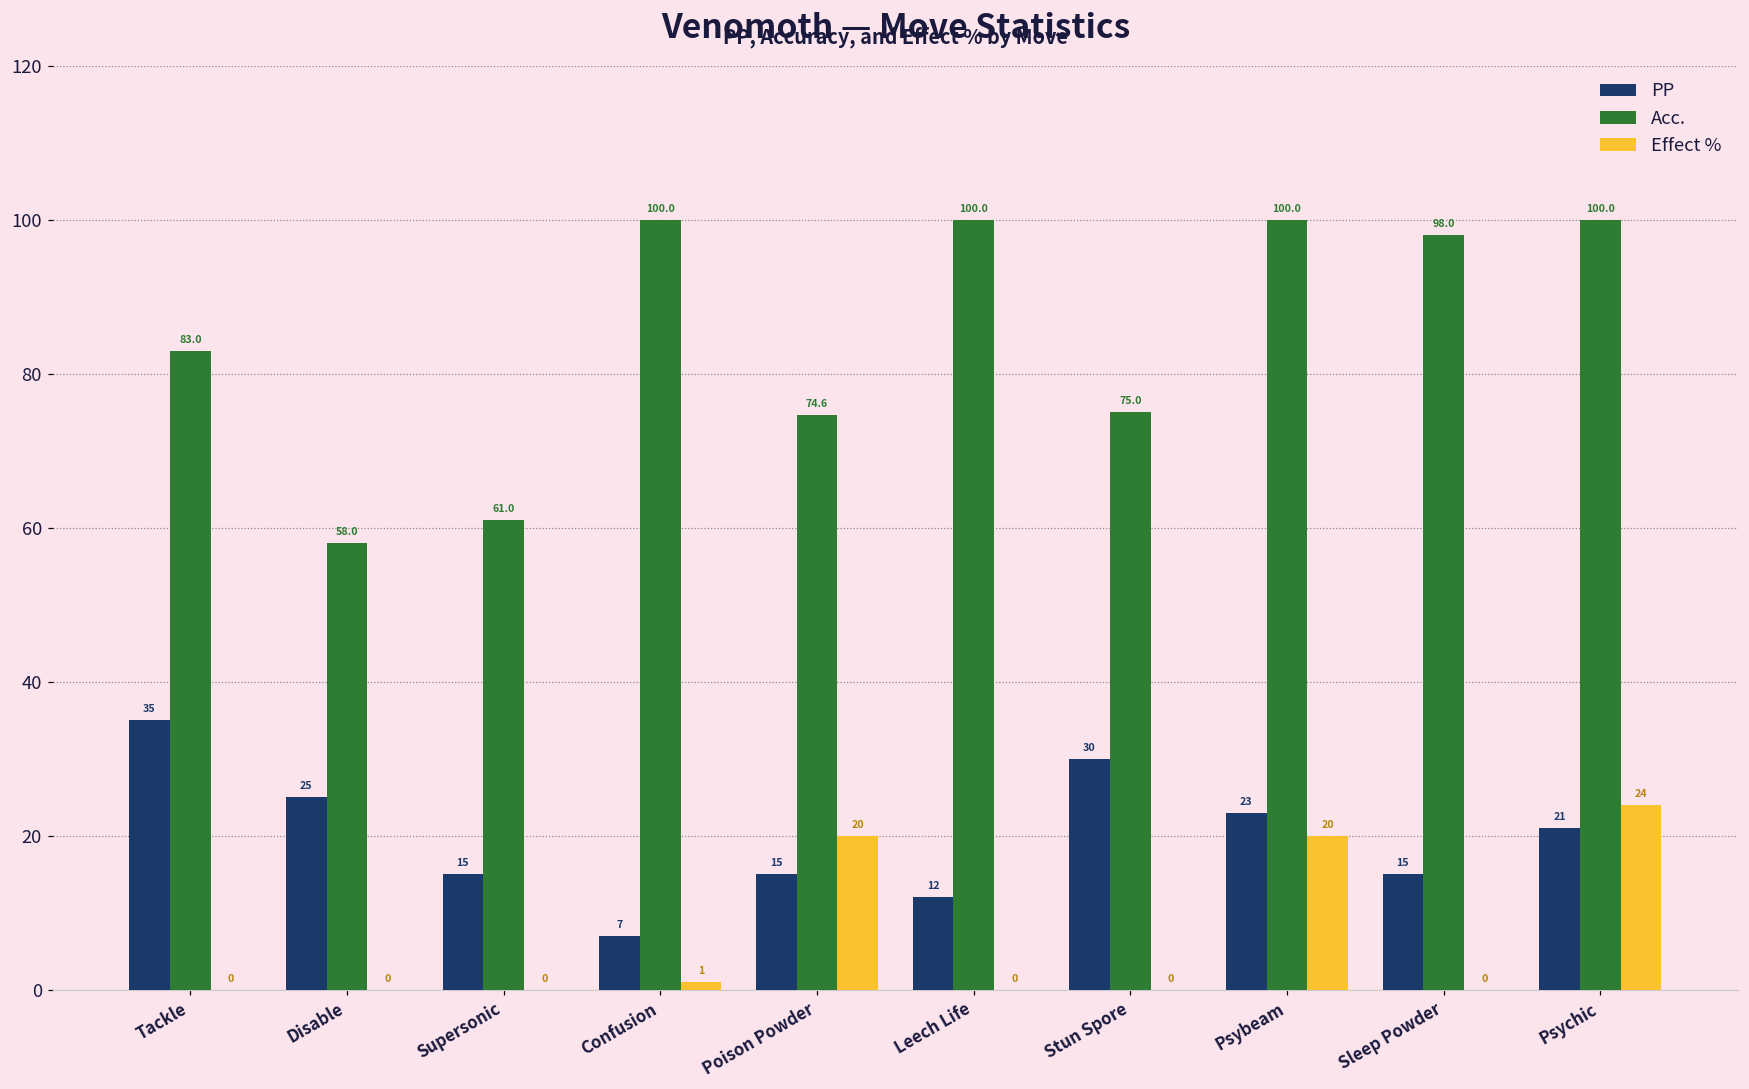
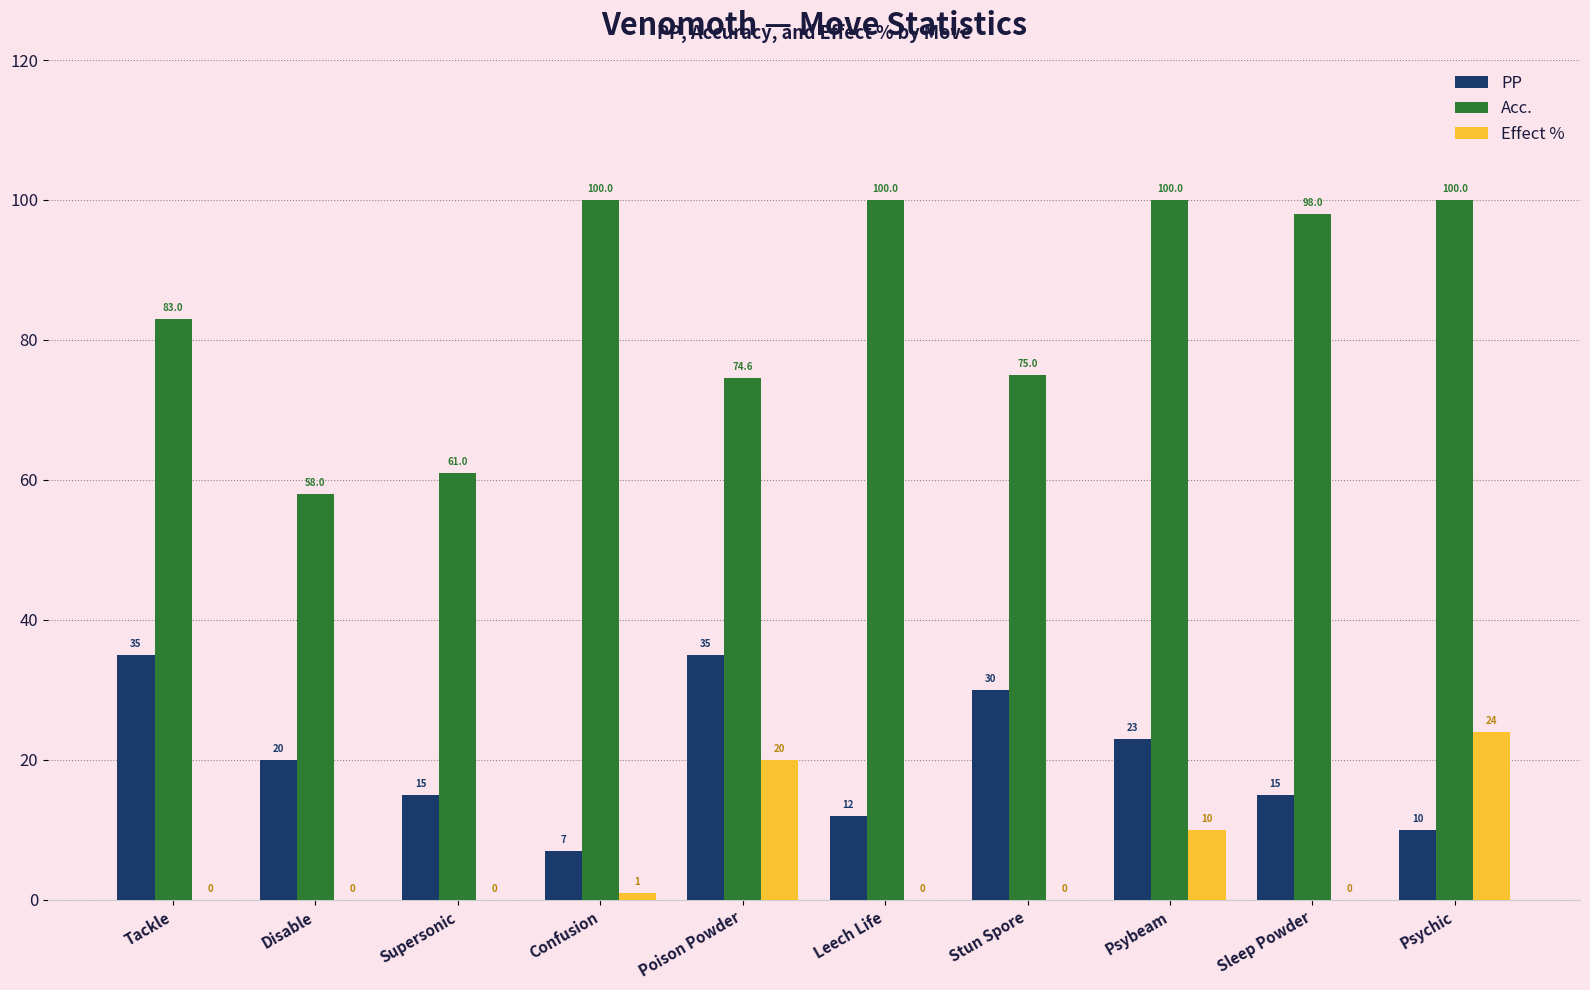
PP, Disable: 25 -> 20
PP, Poison Powder: 15 -> 35
Effect %, Psybeam: 20 -> 10
PP, Psychic: 21 -> 10
